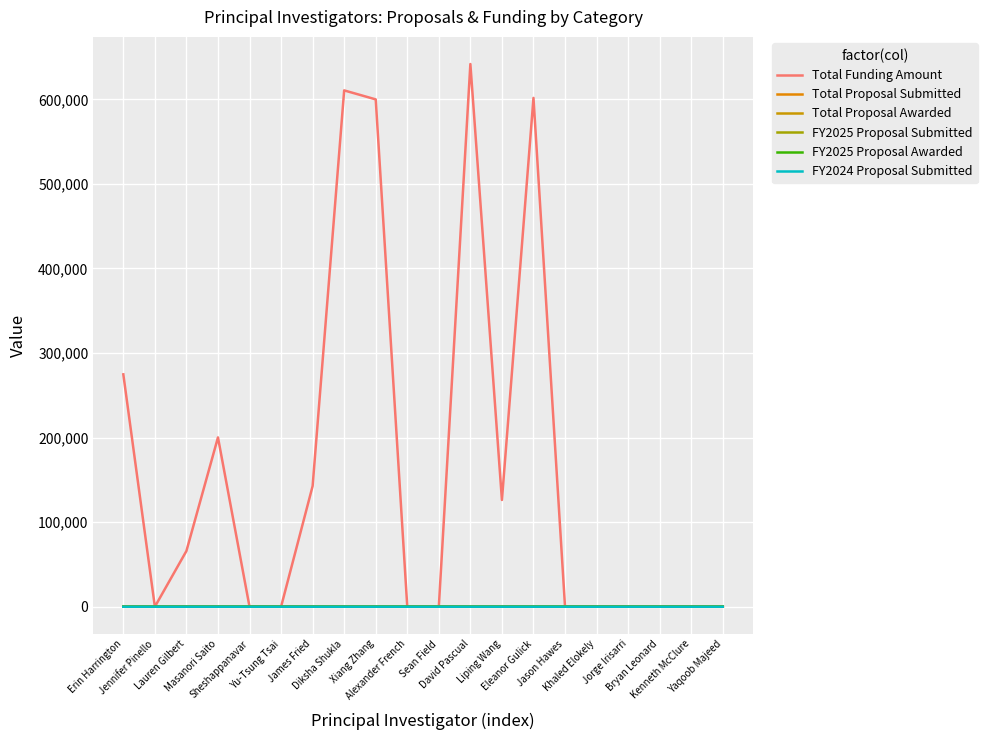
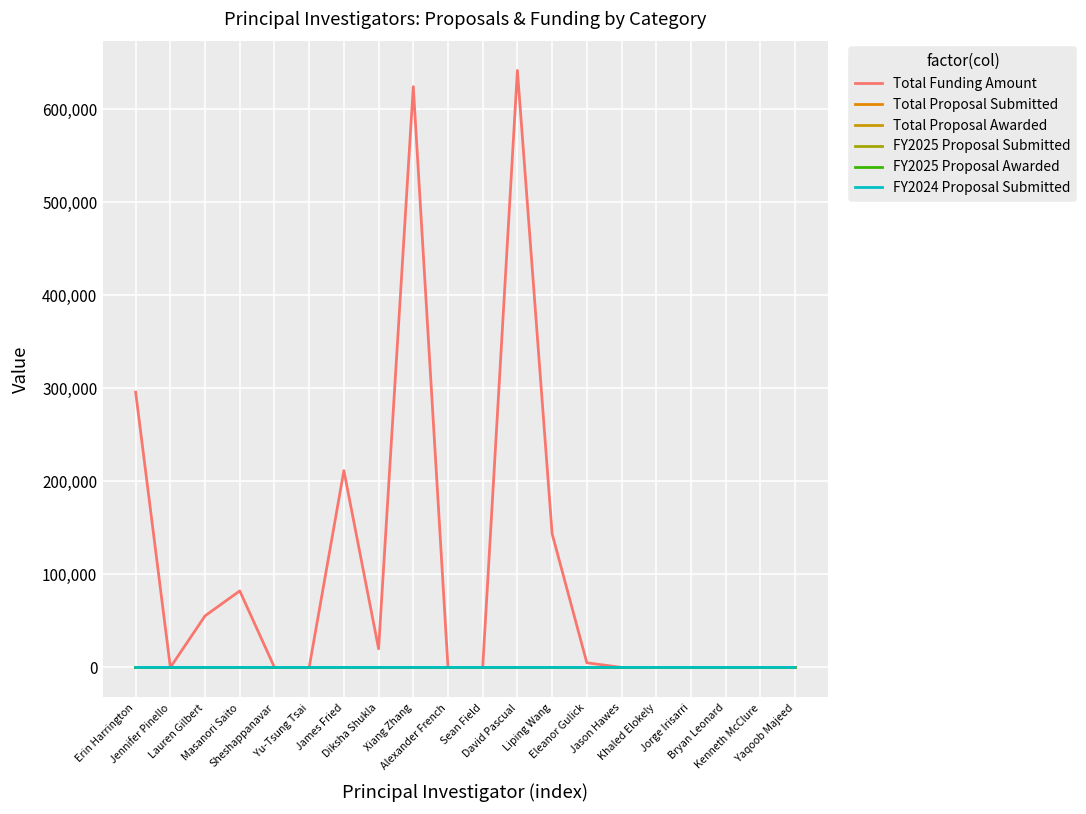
Total Funding Amount, Erin Harrington: 270,000 -> 300,000
Total Funding Amount, Lauren Gilbert: 70,000 -> 60,000
Total Funding Amount, Masanori Saito: 200,000 -> 80,000
Total Funding Amount, James Fried: 140,000 -> 210,000
Total Funding Amount, Diksha Shukla: 610,000 -> 20,000
Total Funding Amount, Xiang Zhang: 600,000 -> 620,000
Total Funding Amount, Liping Wang: 130,000 -> 140,000
Total Funding Amount, Eleanor Gulick: 600,000 -> 10,000
